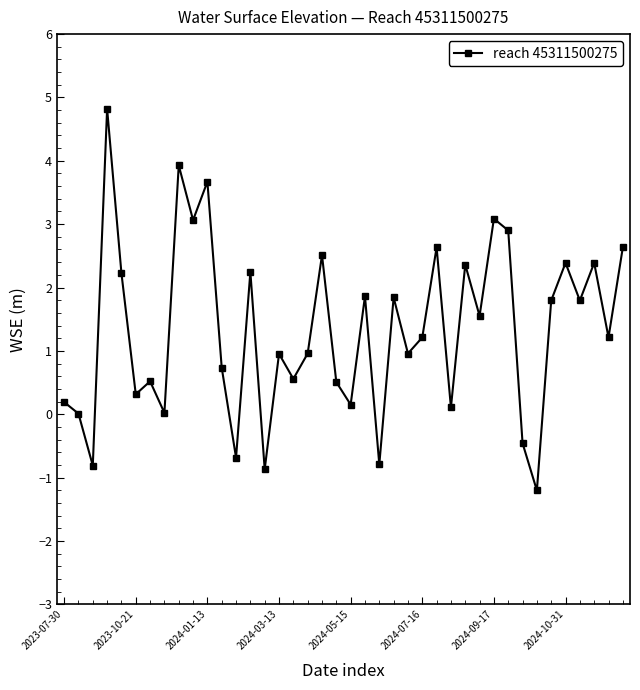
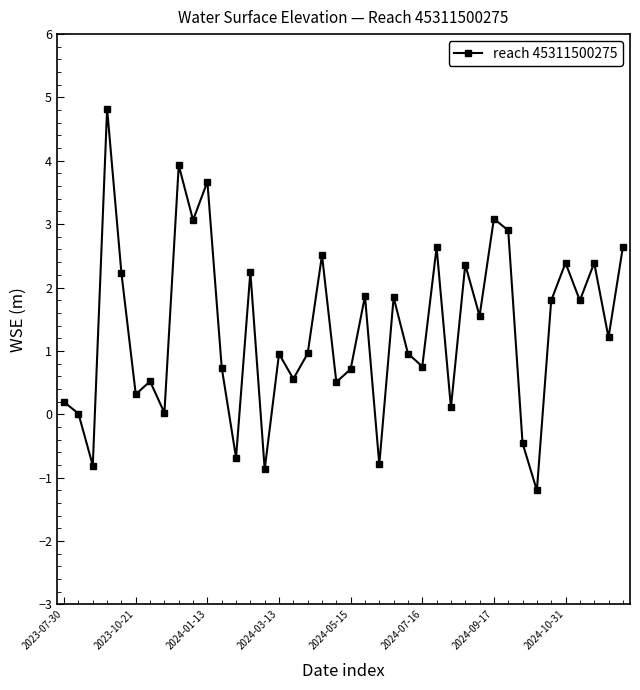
2024-05-15: 0.2 -> 0.7
2024-07-16: 1.2 -> 0.8
